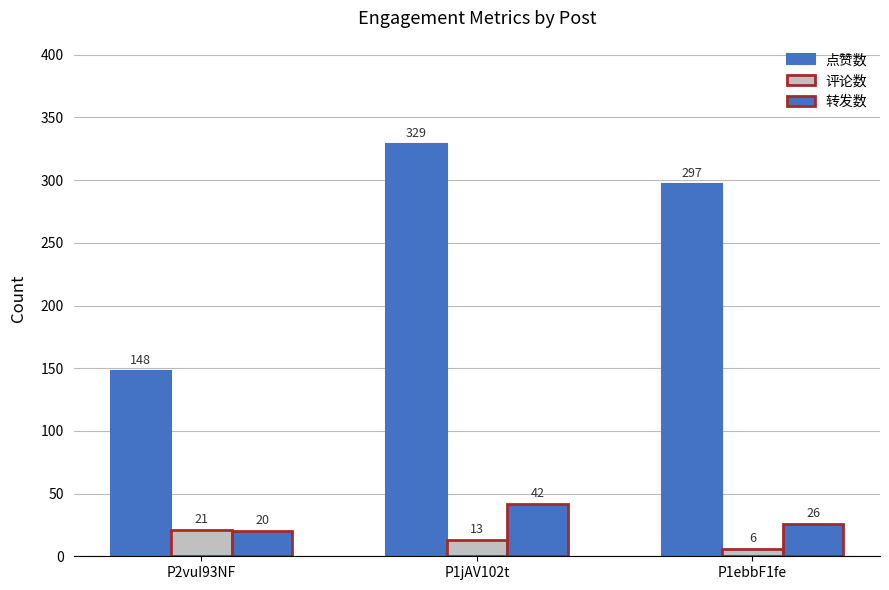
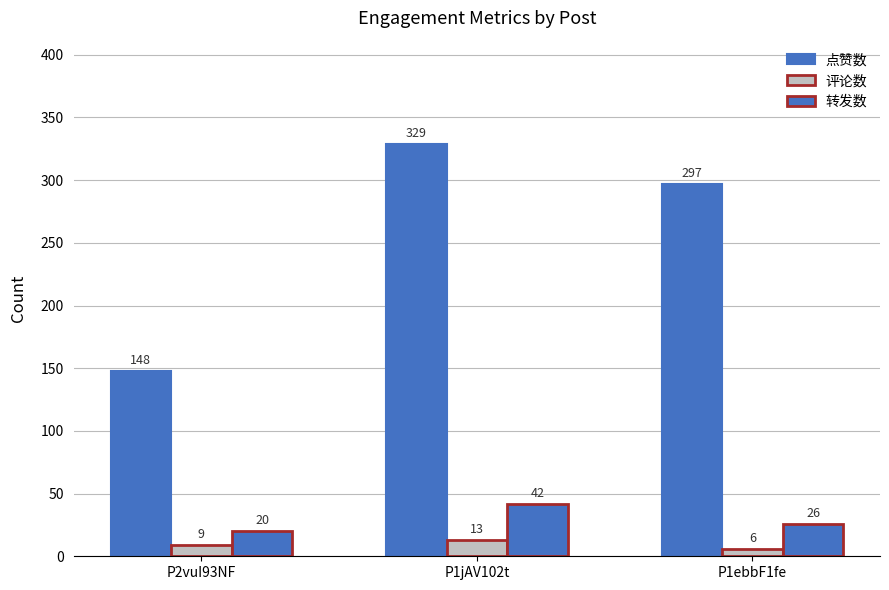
评论数, P2vuI93NF: 21 -> 9
